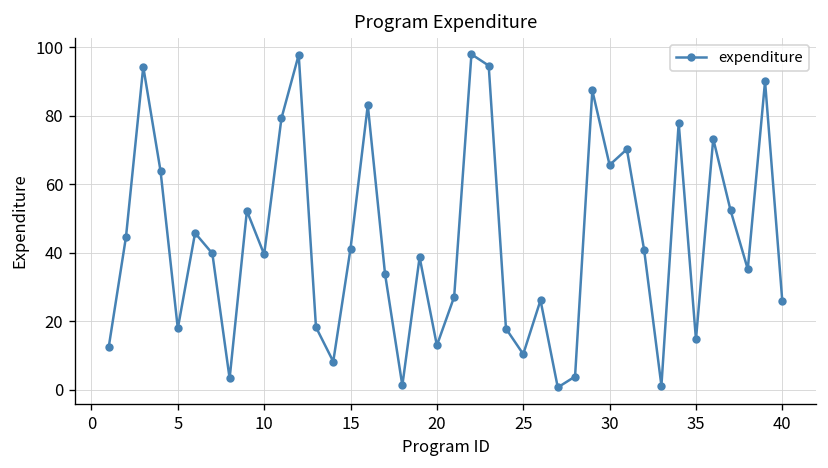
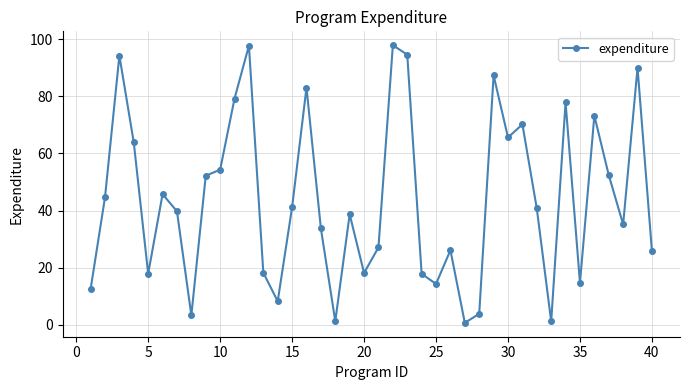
10: 39 -> 54
20: 13 -> 18
25: 10 -> 14
